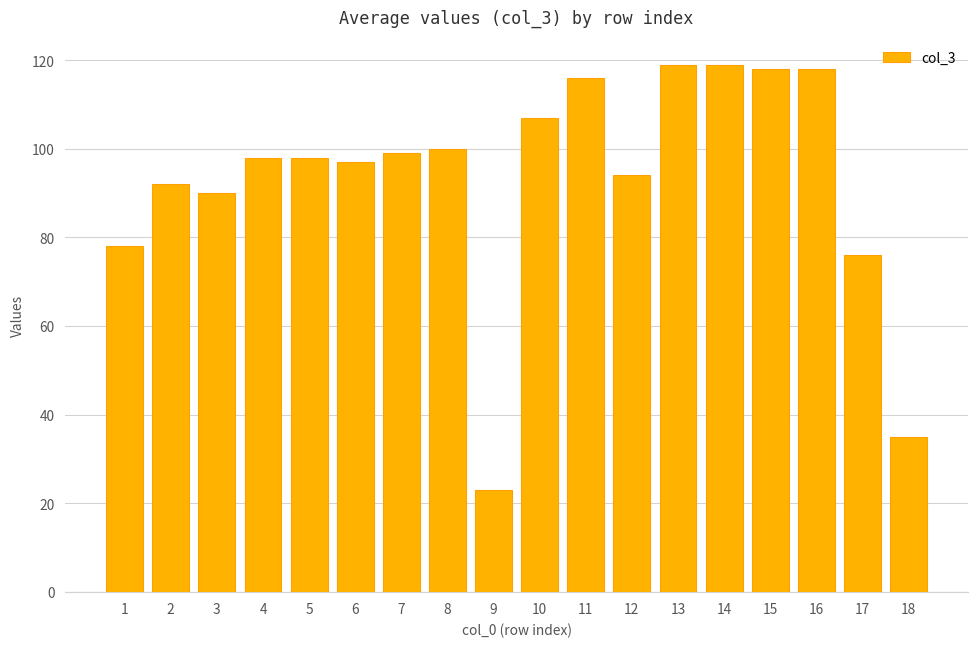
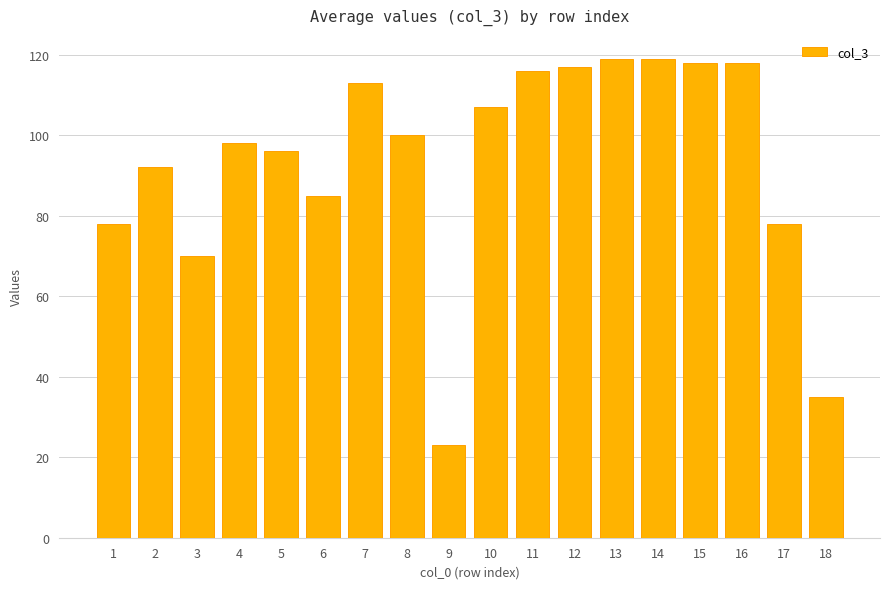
3: 90 -> 70
5: 98 -> 96
6: 97 -> 85
7: 99 -> 113
12: 94 -> 117
17: 76 -> 78
